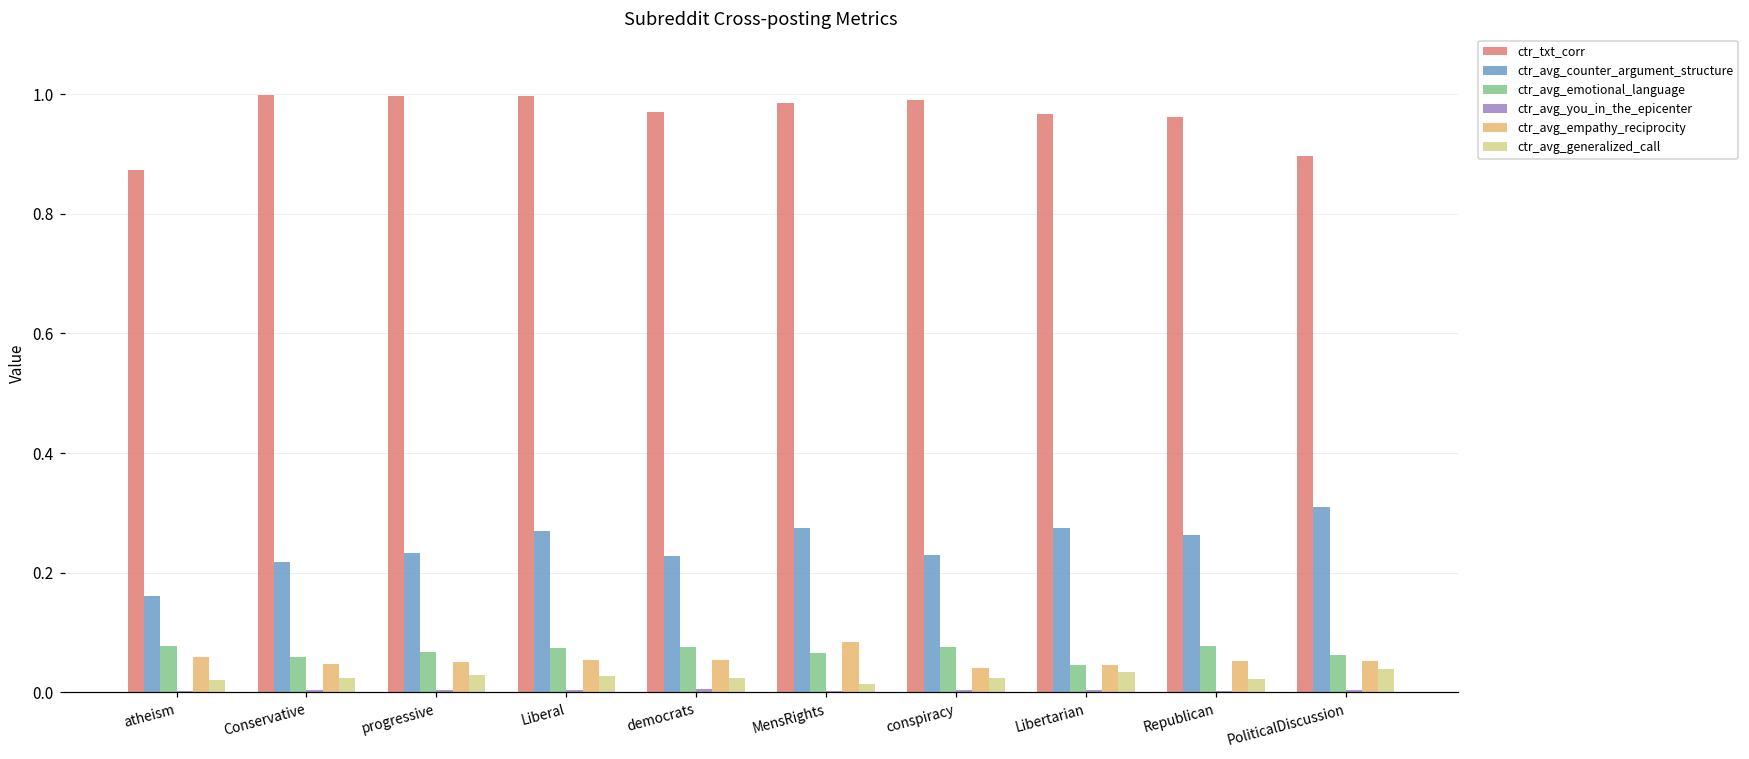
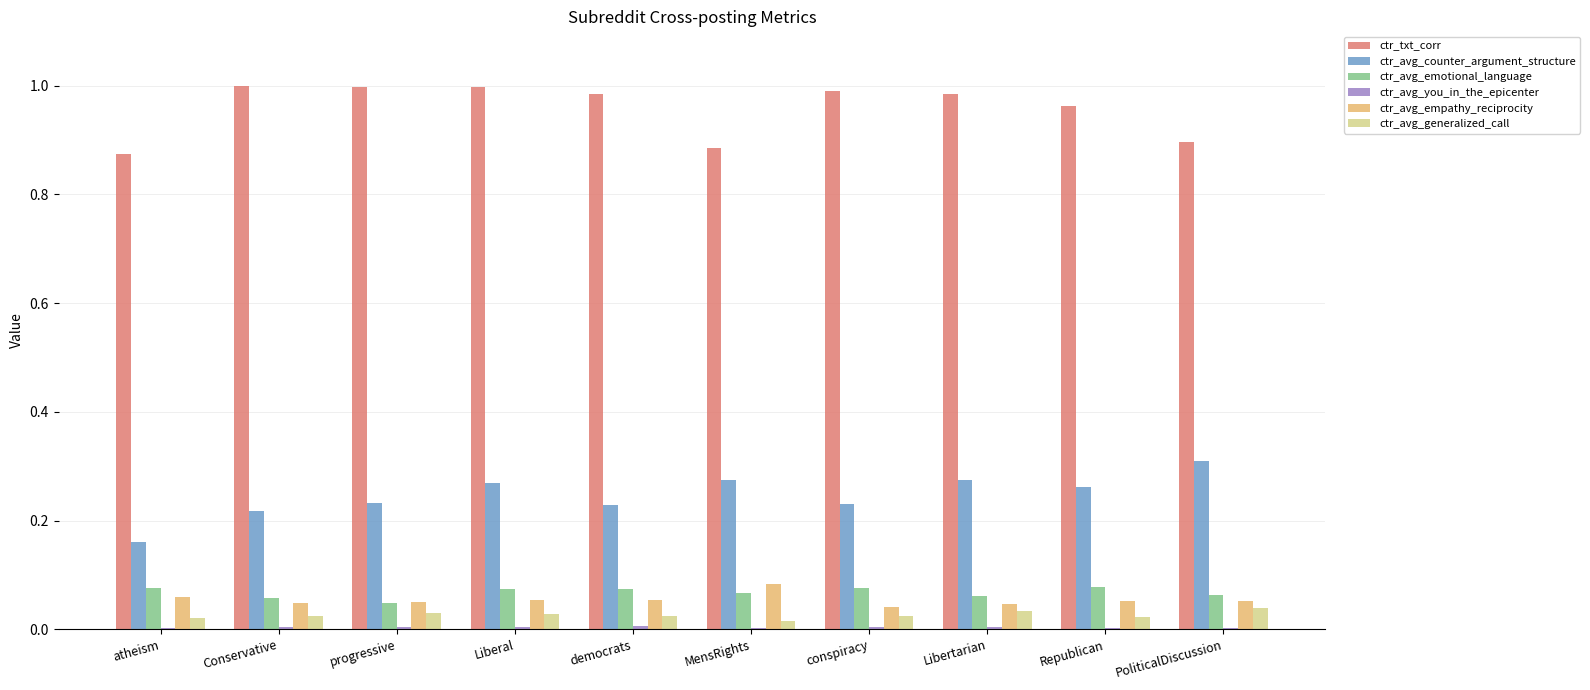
ctr_avg_emotional_language, progressive: 0.07 -> 0.05
ctr_txt_corr, democrats: 0.97 -> 0.99
ctr_txt_corr, MensRights: 0.99 -> 0.89
ctr_txt_corr, Libertarian: 0.97 -> 0.99
ctr_avg_emotional_language, Libertarian: 0.04 -> 0.06
